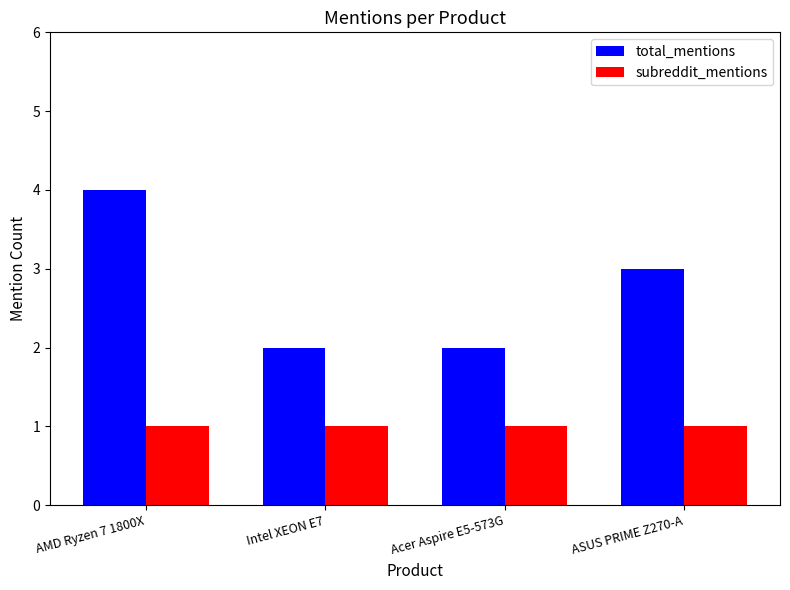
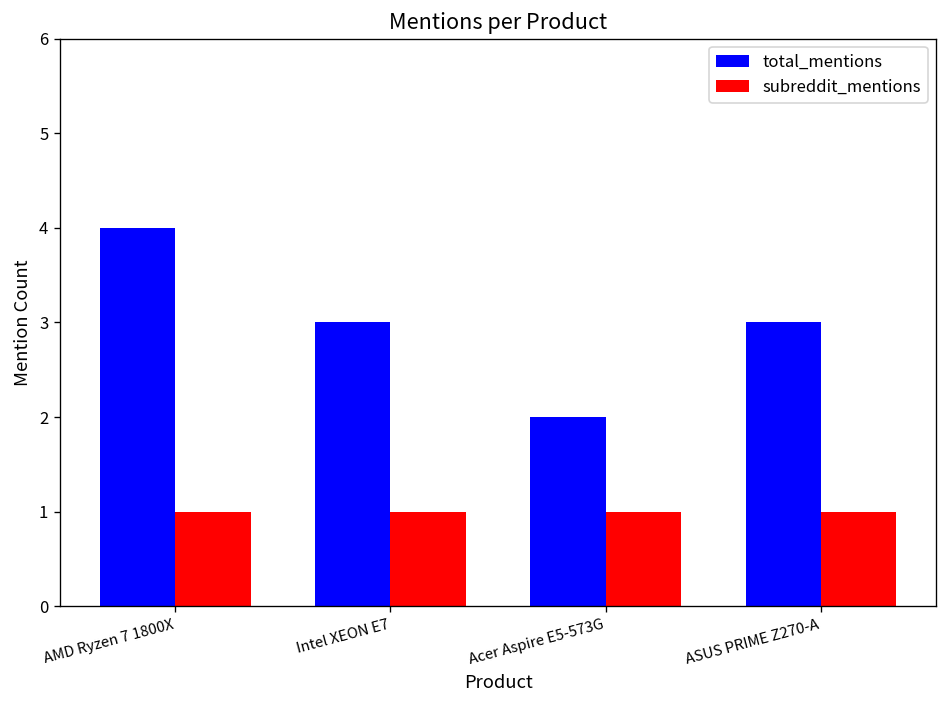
total_mentions, Intel XEON E7: 2 -> 3
